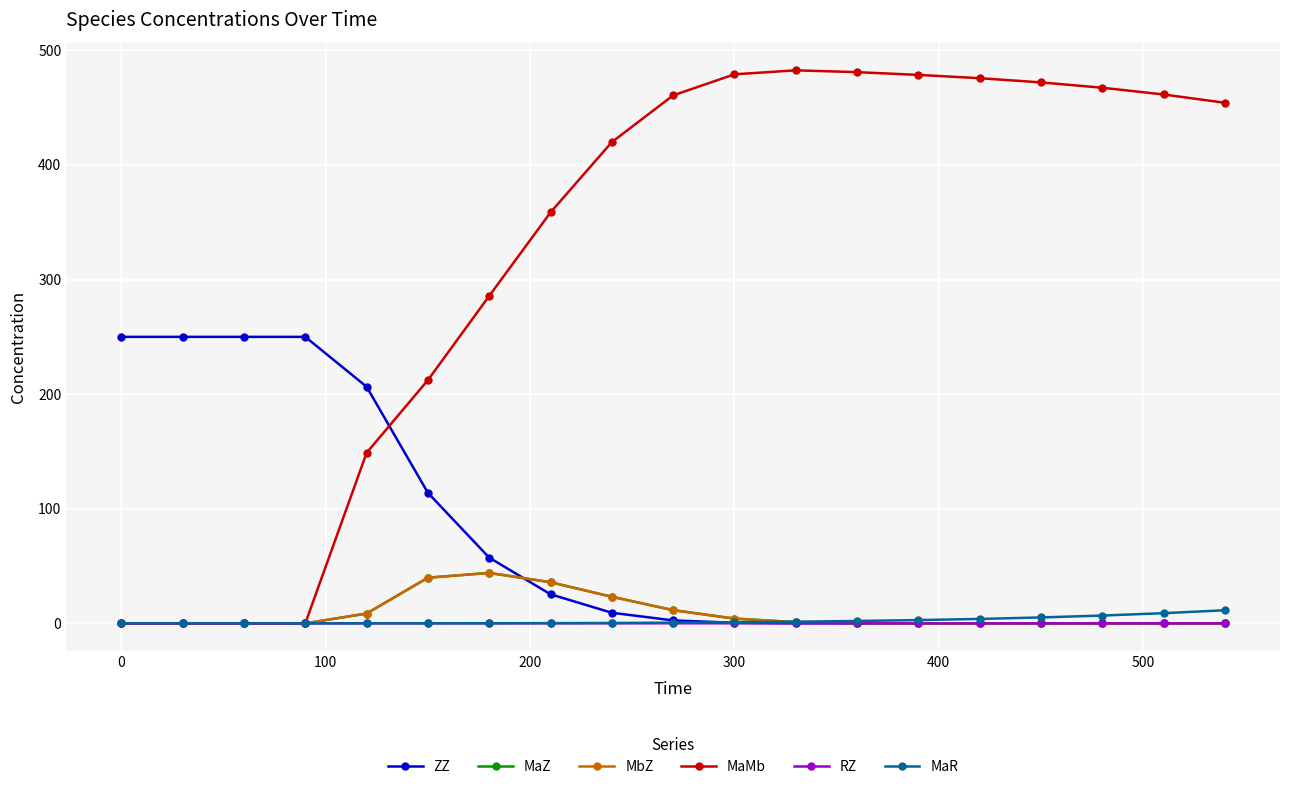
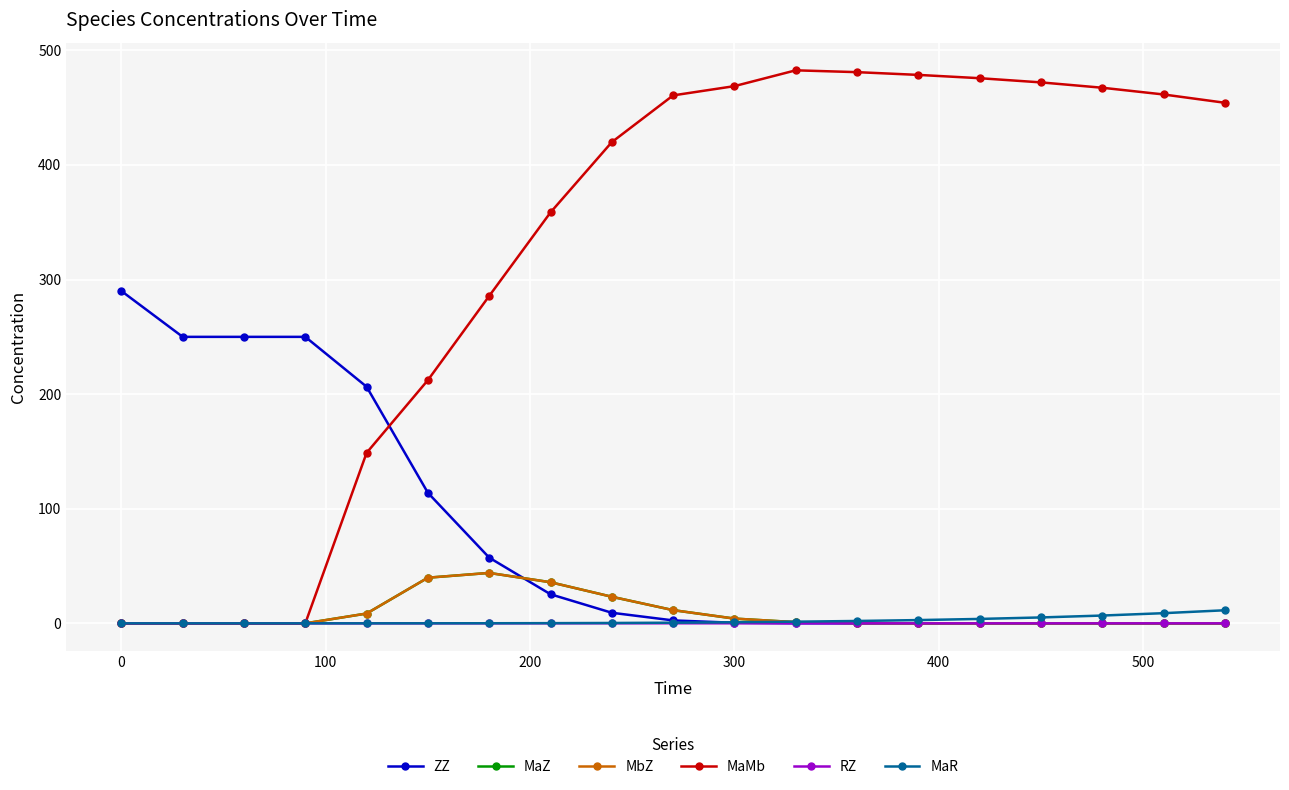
ZZ, 0: 250 -> 290
MaMb, 300: 479 -> 469
